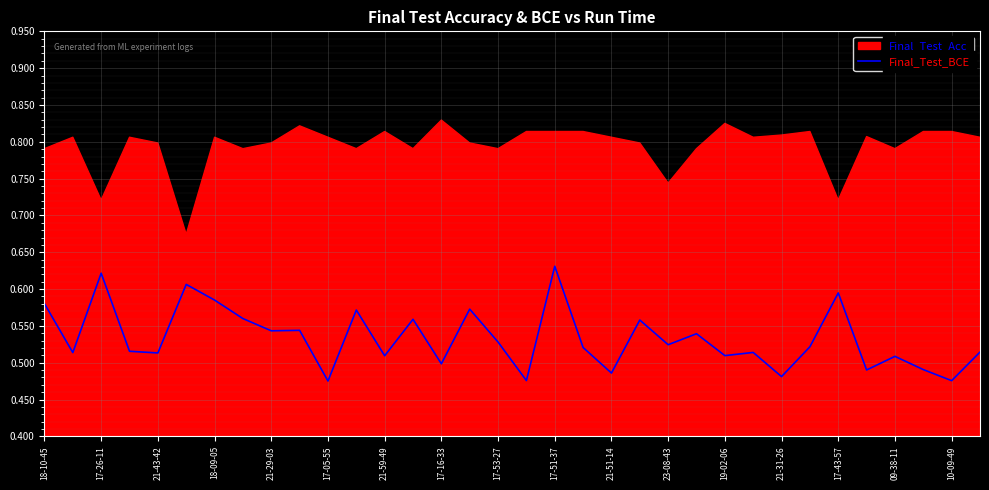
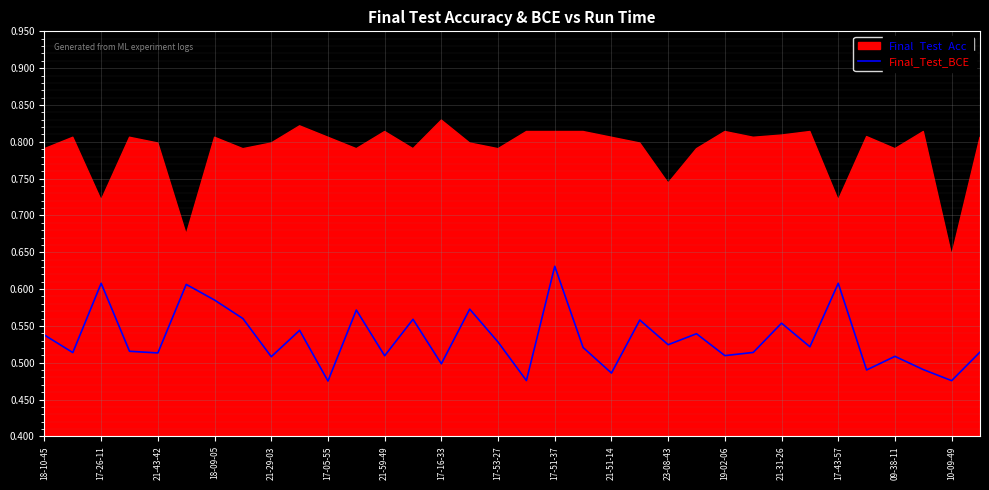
Final_Test_BCE, 18-10-45: 0.58 -> 0.54
Final_Test_BCE, 17-26-11: 0.62 -> 0.61
Final_Test_BCE, 21-29-03: 0.54 -> 0.51
Final_Test_Acc, 19-02-06: 0.83 -> 0.81
Final_Test_BCE, 21-31-26: 0.48 -> 0.55
Final_Test_BCE, 17-43-57: 0.59 -> 0.61
Final_Test_Acc, 10-09-49: 0.81 -> 0.65
